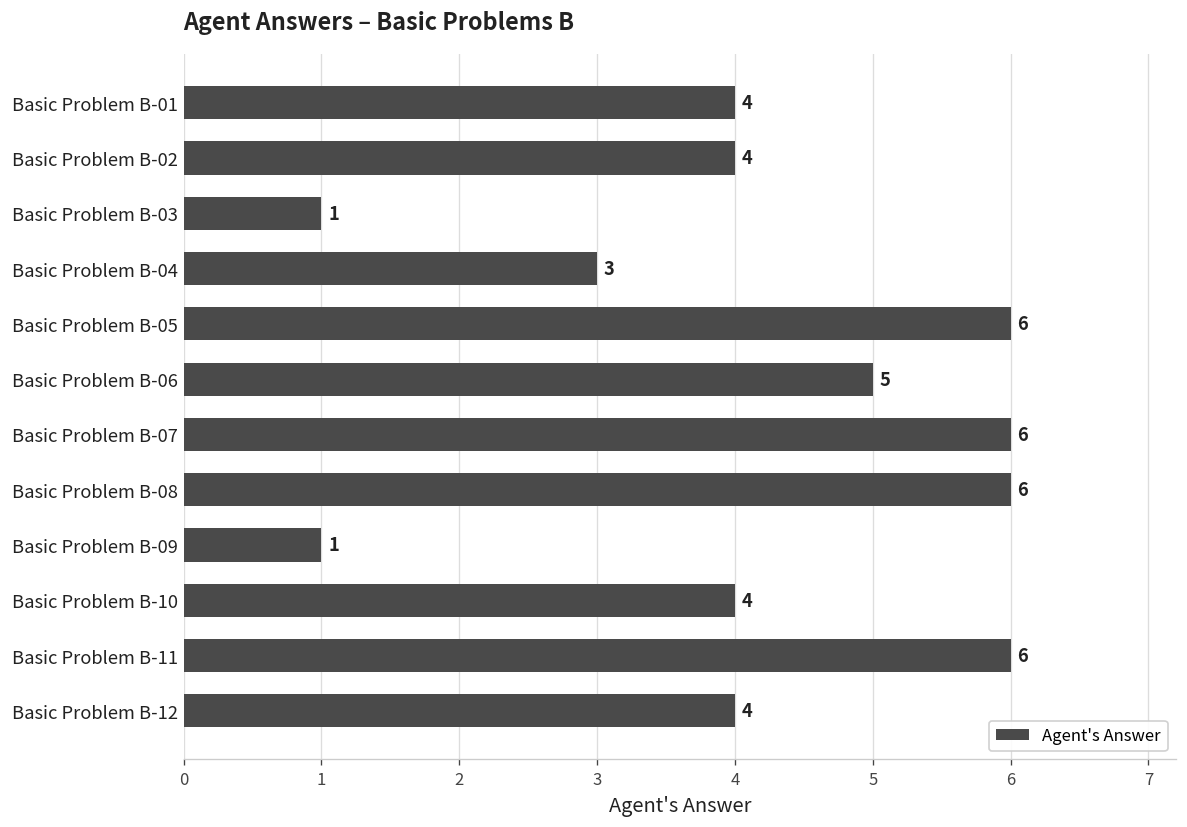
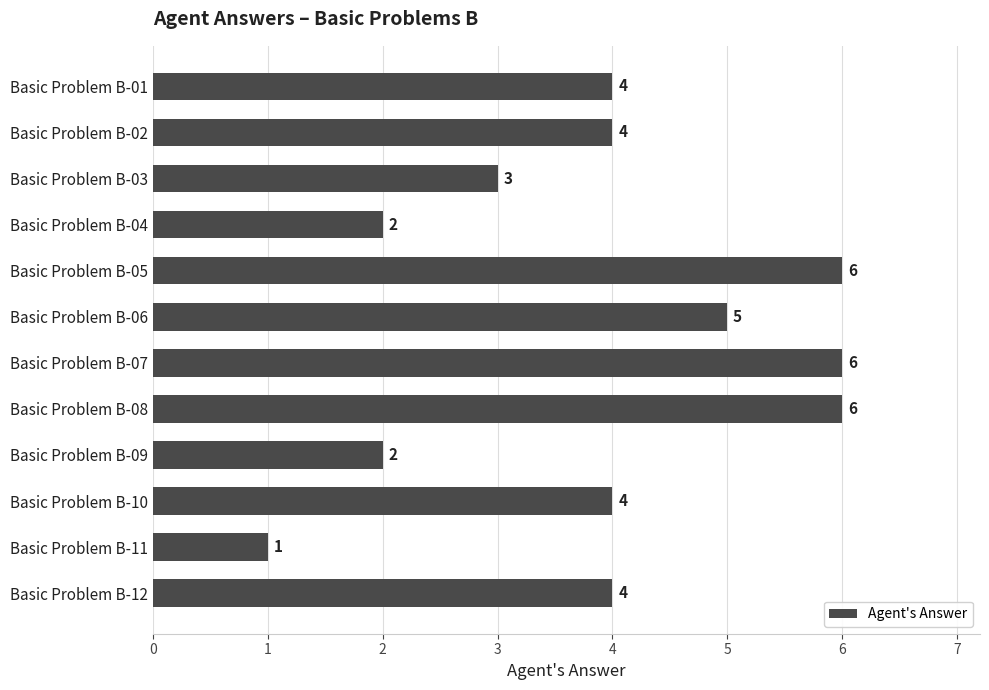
Basic Problem B-03: 1 -> 3
Basic Problem B-04: 3 -> 2
Basic Problem B-09: 1 -> 2
Basic Problem B-11: 6 -> 1
